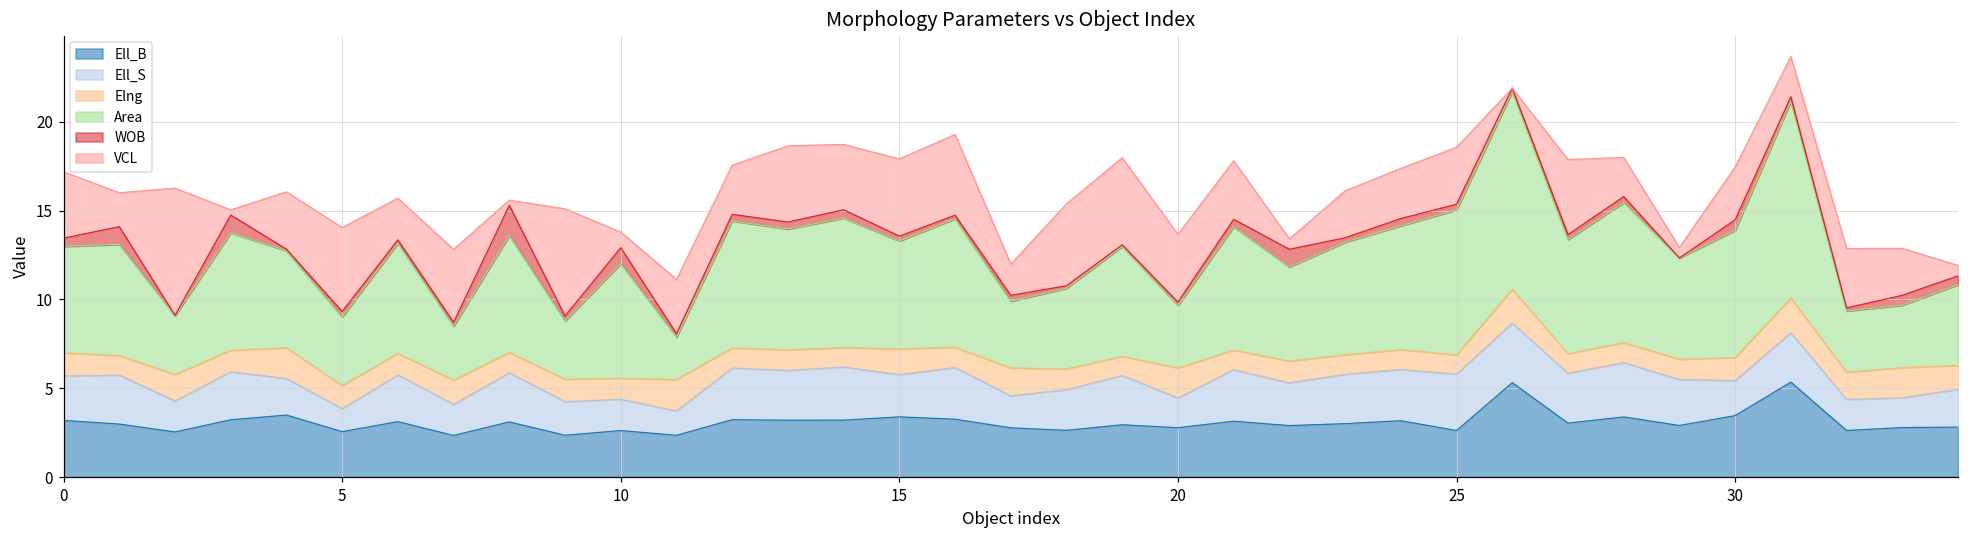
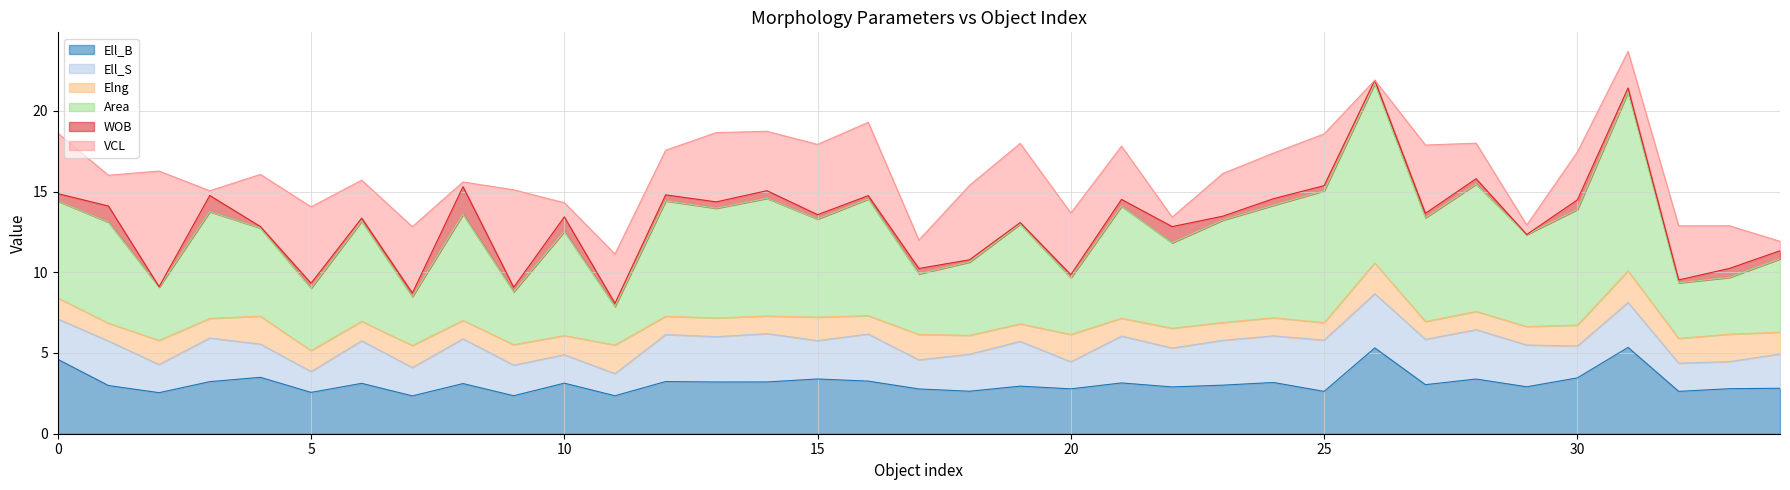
Ell_B, 0: 3.2 -> 4.6
Ell_B, 10: 2.6 -> 3.1
